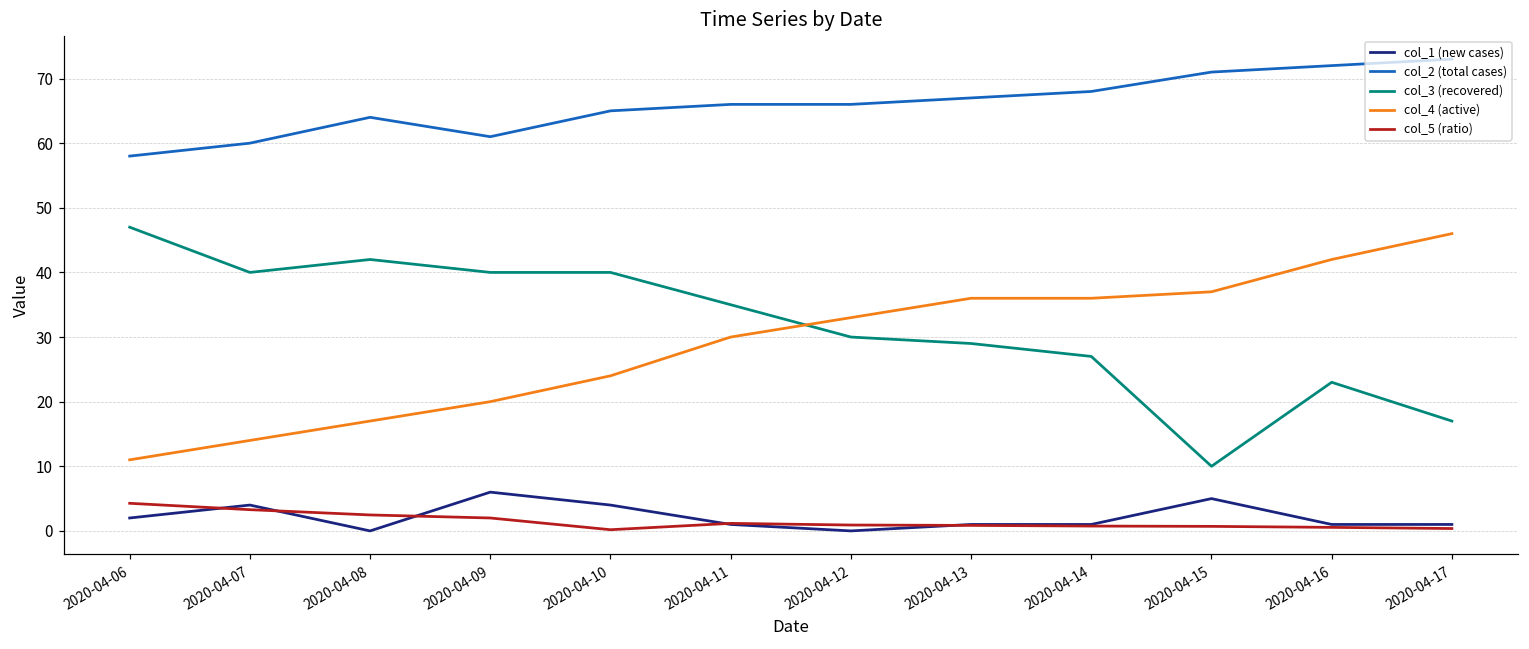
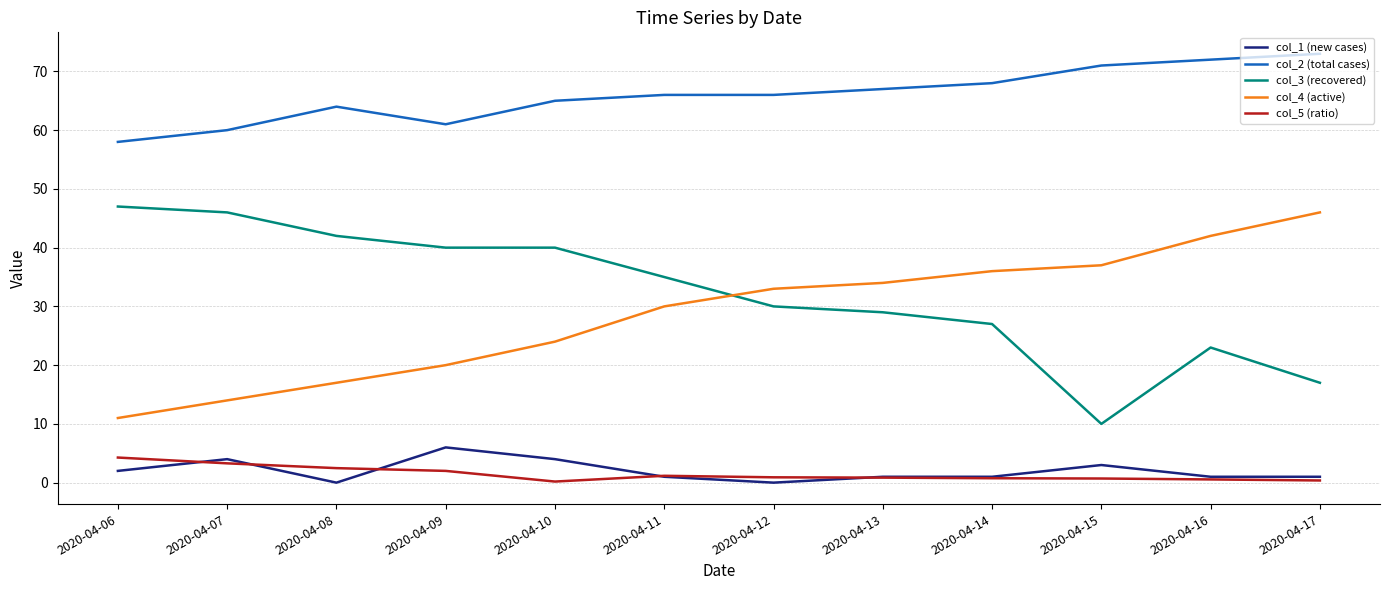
col_3 (recovered), 2020-04-07: 40 -> 46
col_4 (active), 2020-04-13: 36 -> 34
col_1 (new cases), 2020-04-15: 5 -> 3
